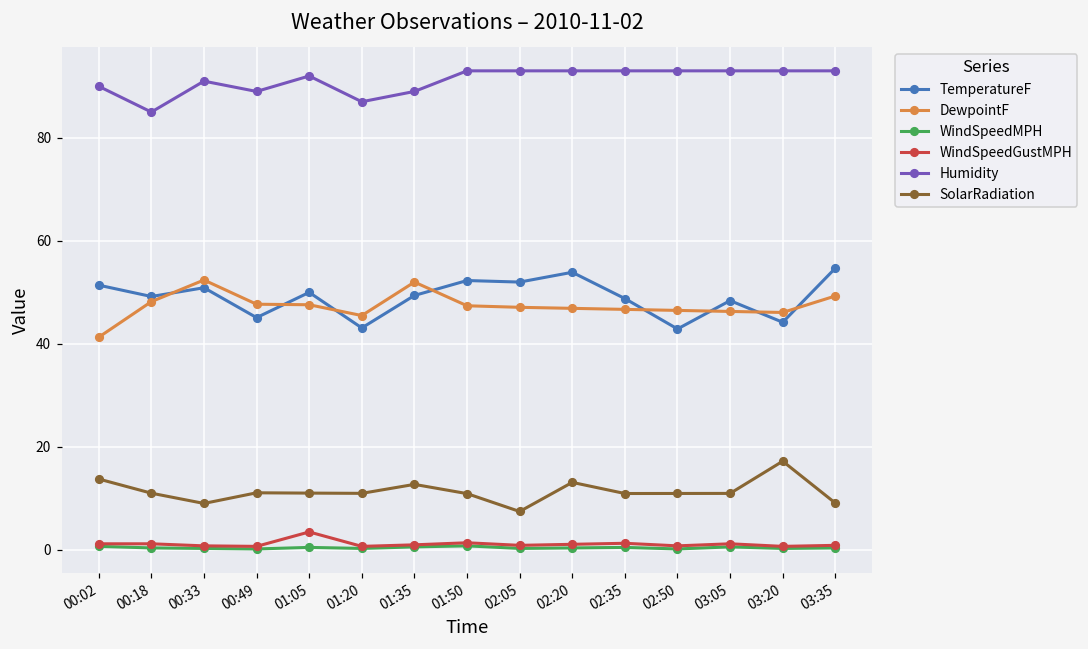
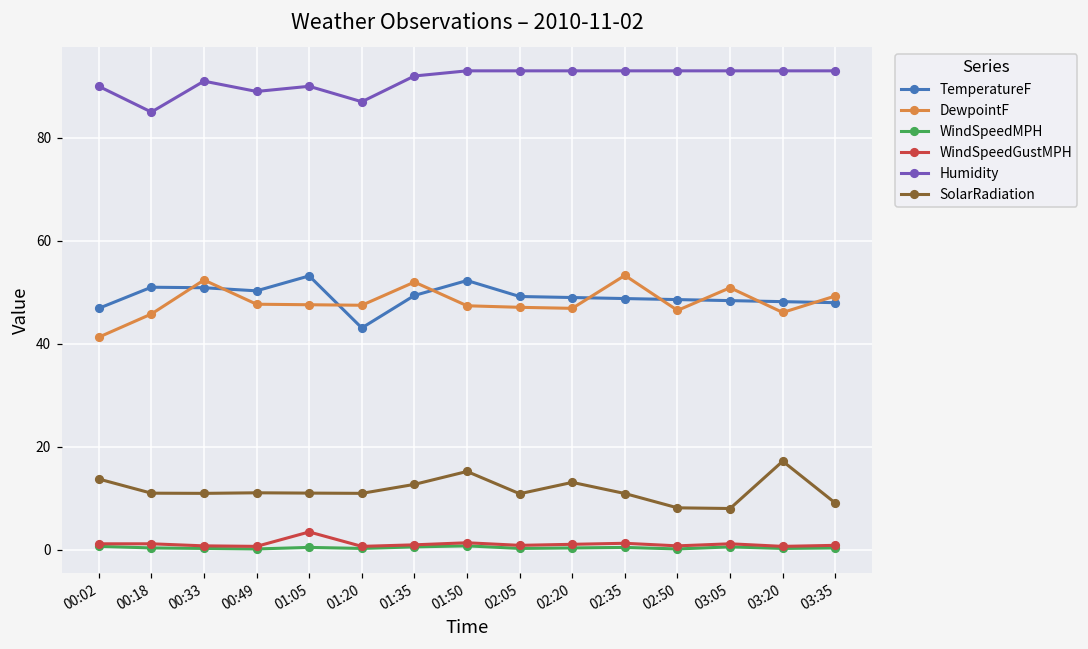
TemperatureF, 00:02: 51 -> 47
TemperatureF, 00:18: 49 -> 51
DewpointF, 00:18: 48 -> 46
SolarRadiation, 00:33: 9 -> 11
TemperatureF, 00:49: 45 -> 50
TemperatureF, 01:05: 50 -> 53
Humidity, 01:05: 92 -> 90
DewpointF, 01:20: 46 -> 48
Humidity, 01:35: 89 -> 92
SolarRadiation, 01:50: 11 -> 15
TemperatureF, 02:05: 52 -> 49
SolarRadiation, 02:05: 7 -> 11
TemperatureF, 02:20: 54 -> 49
DewpointF, 02:35: 47 -> 53
TemperatureF, 02:50: 43 -> 49
SolarRadiation, 02:50: 11 -> 8
DewpointF, 03:05: 46 -> 51
SolarRadiation, 03:05: 11 -> 8
TemperatureF, 03:20: 44 -> 48
TemperatureF, 03:35: 55 -> 48
